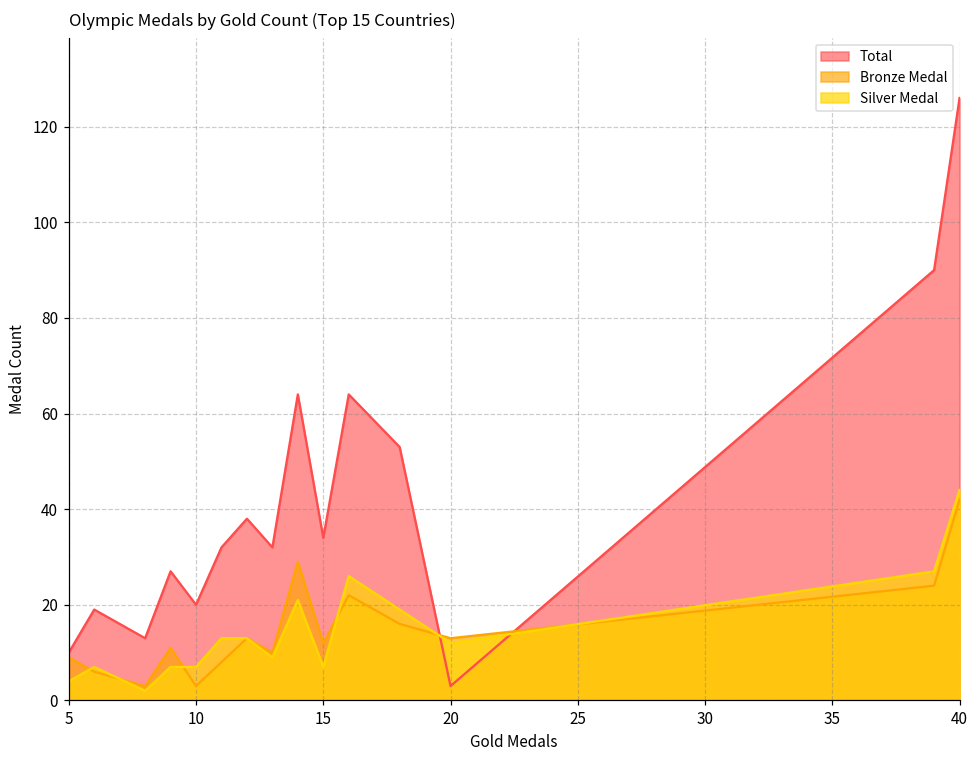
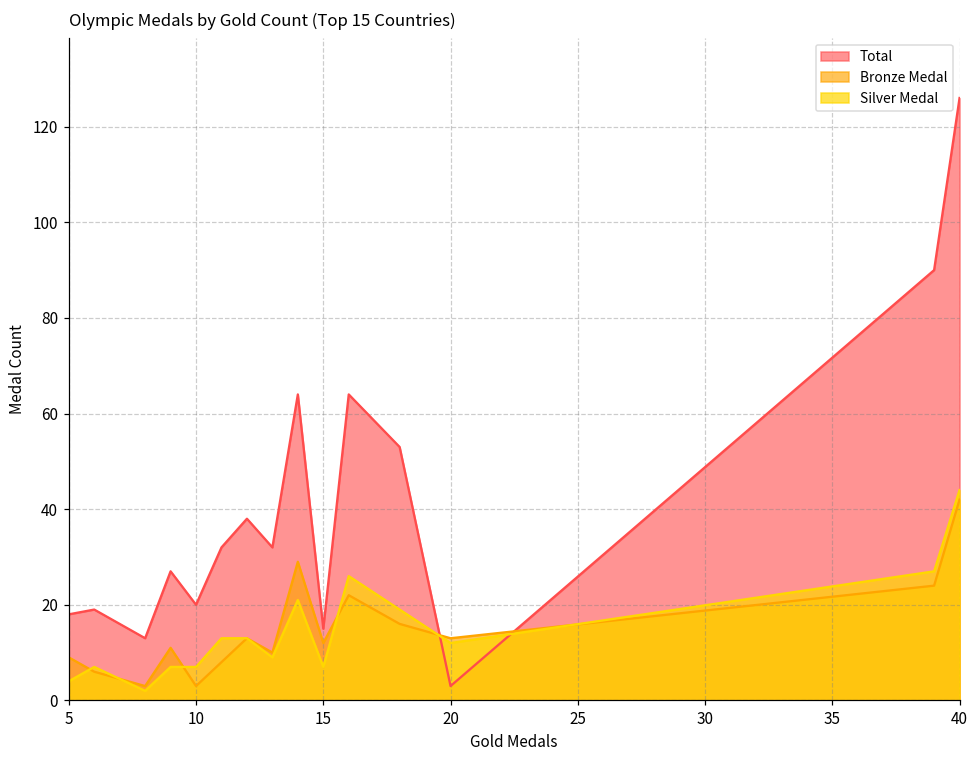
Total, 5: 10 -> 18
Total, 15: 34 -> 15
